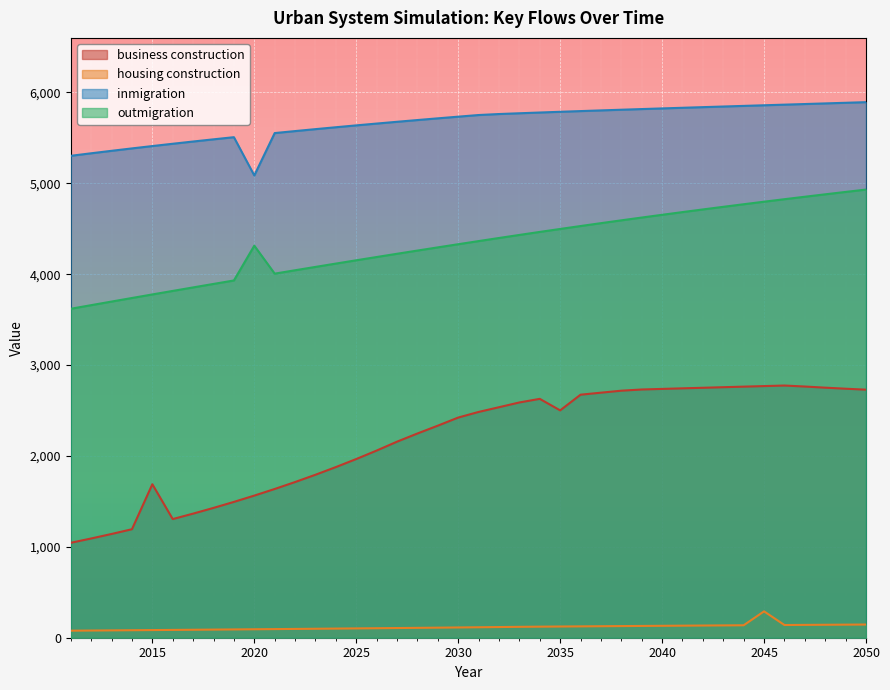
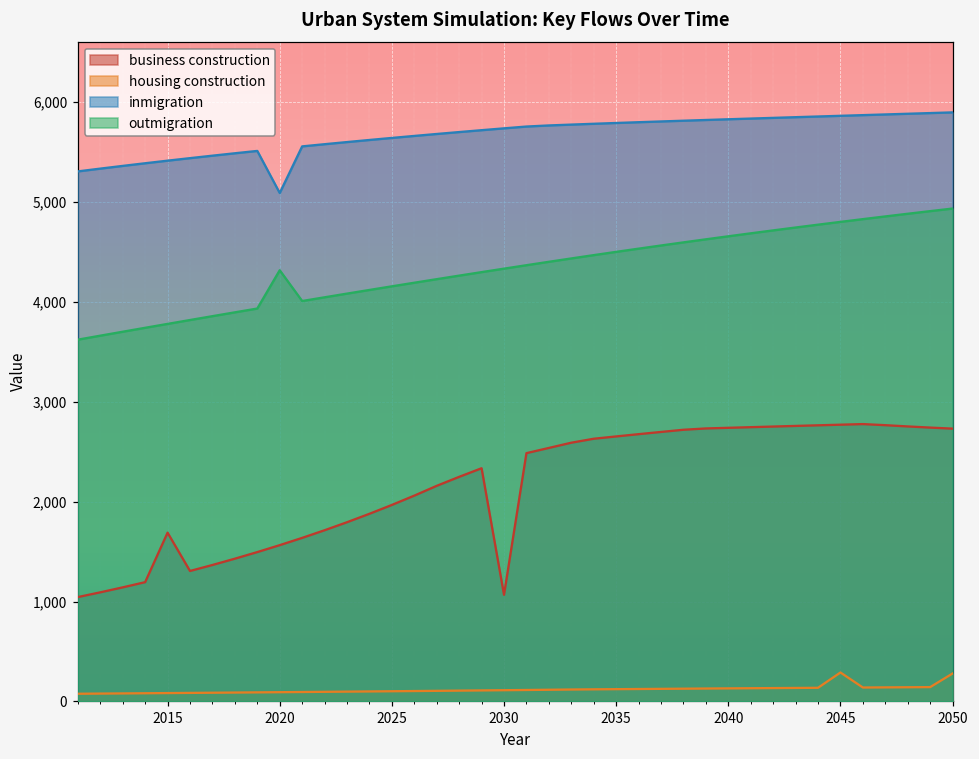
business construction, 2030: 2,400 -> 1,100
business construction, 2035: 2,500 -> 2,700
housing construction, 2050: 100 -> 300
